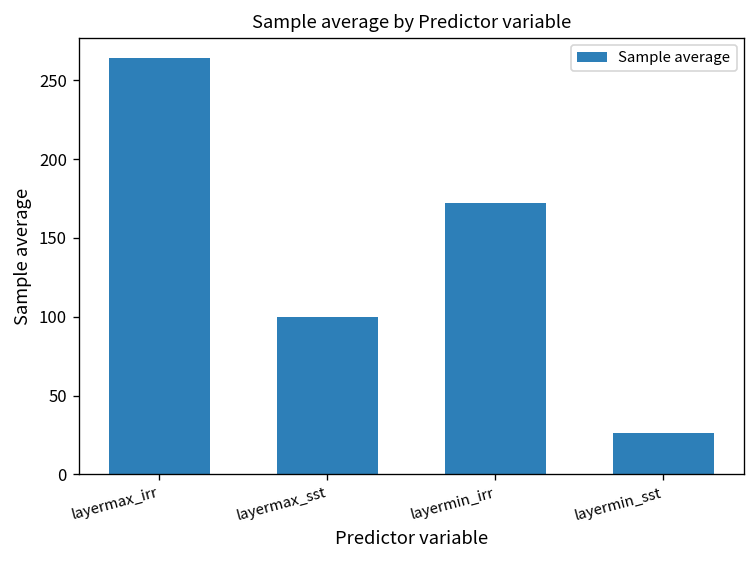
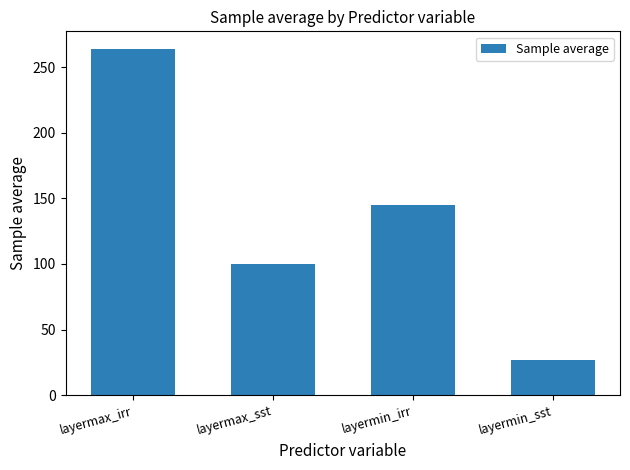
layermin_irr: 172 -> 145
